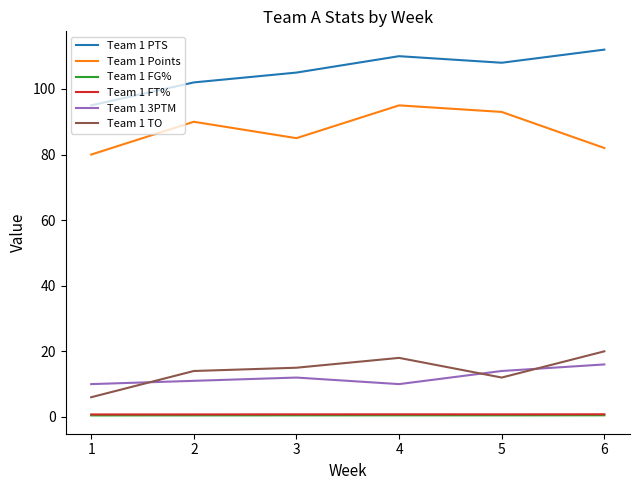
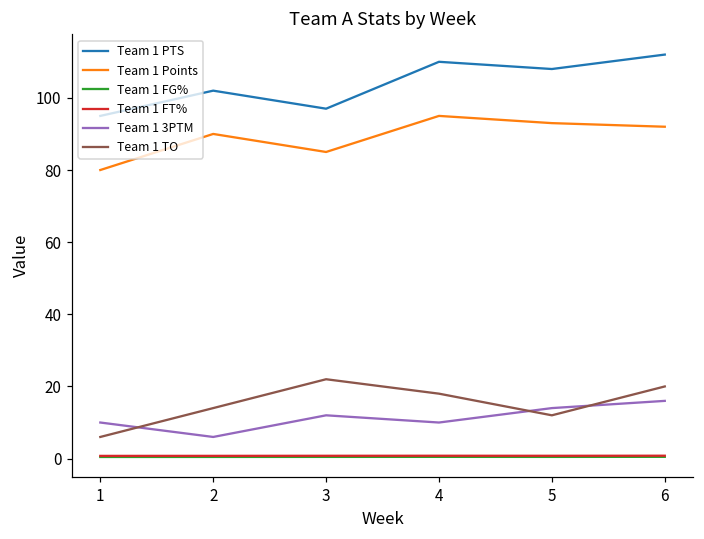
Team 1 3PTM, 2: 11 -> 6
Team 1 PTS, 3: 105 -> 97
Team 1 TO, 3: 15 -> 22
Team 1 Points, 6: 82 -> 92
